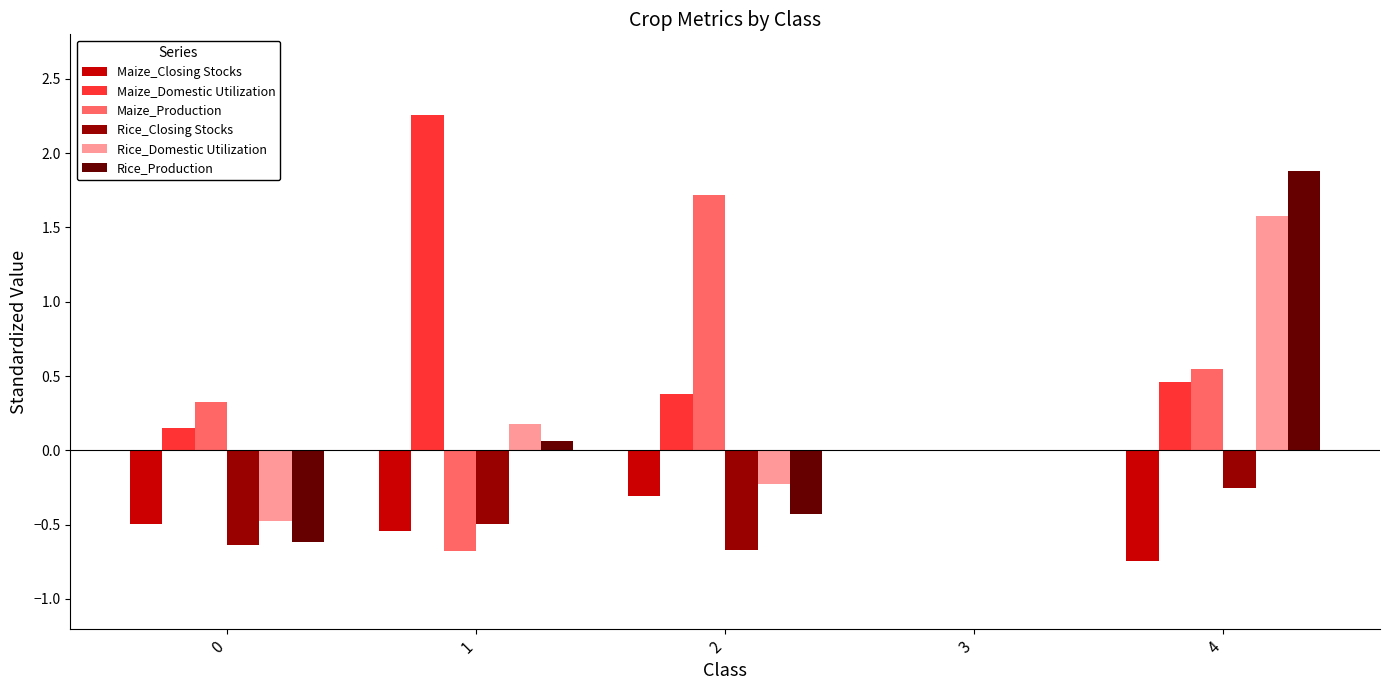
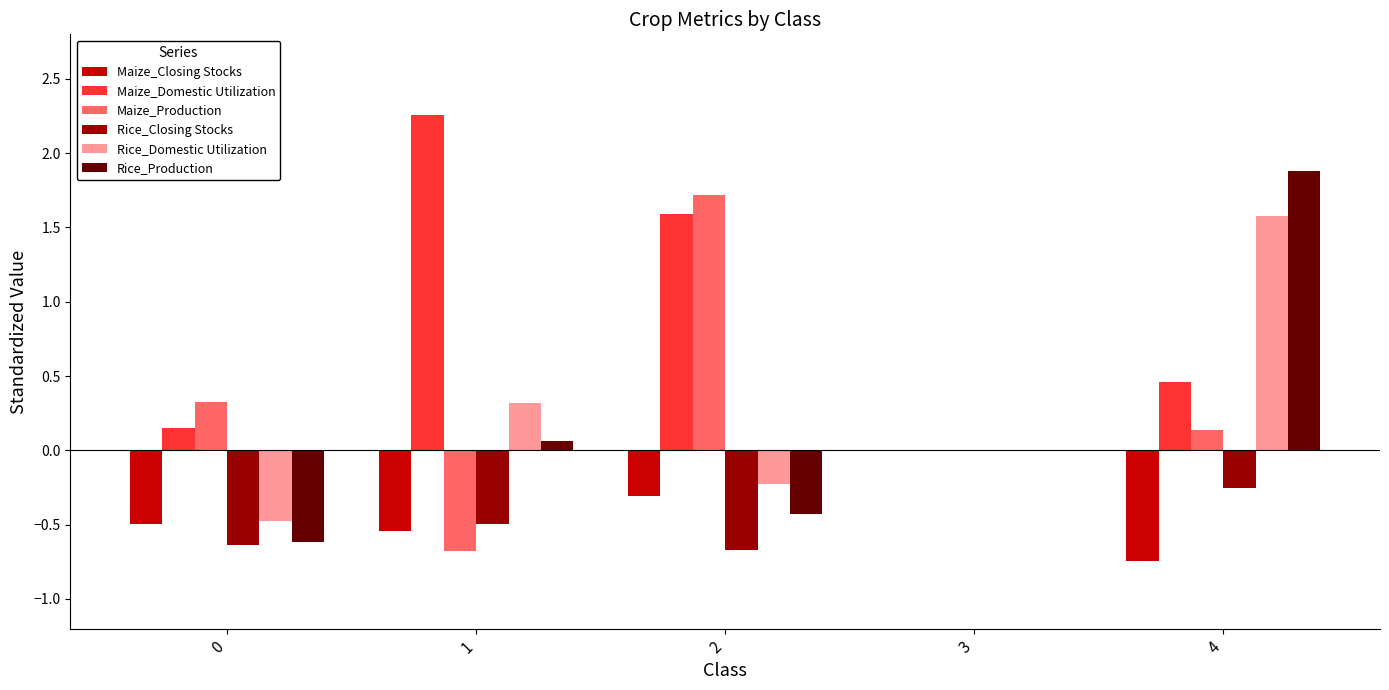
Rice_Domestic Utilization, 1: 0.18 -> 0.32
Maize_Domestic Utilization, 2: 0.38 -> 1.59
Maize_Production, 4: 0.55 -> 0.13
